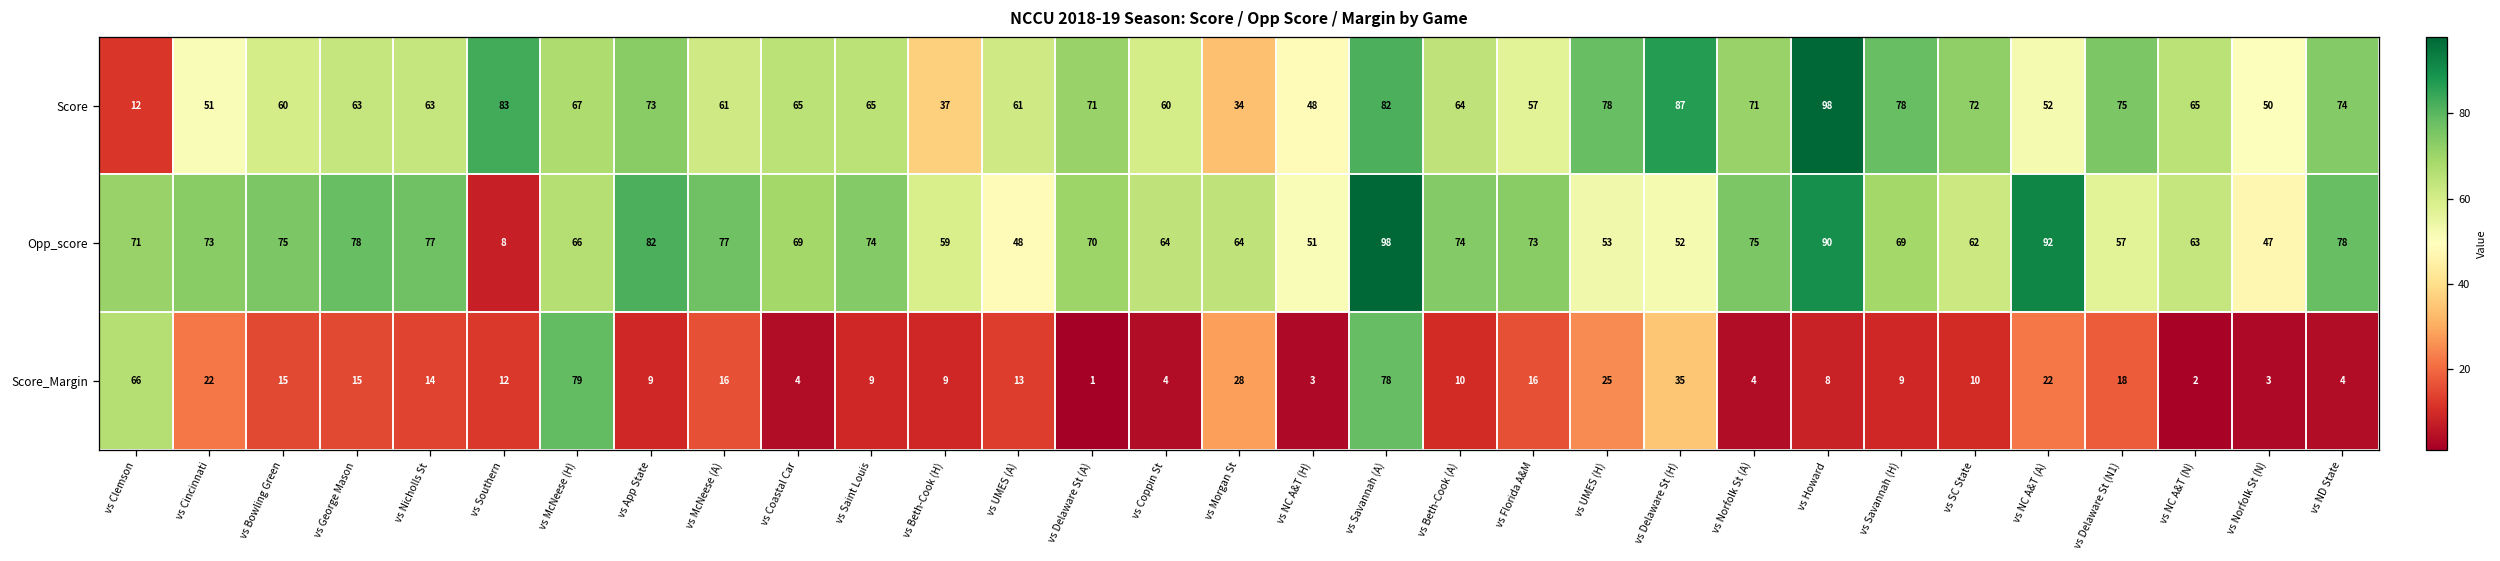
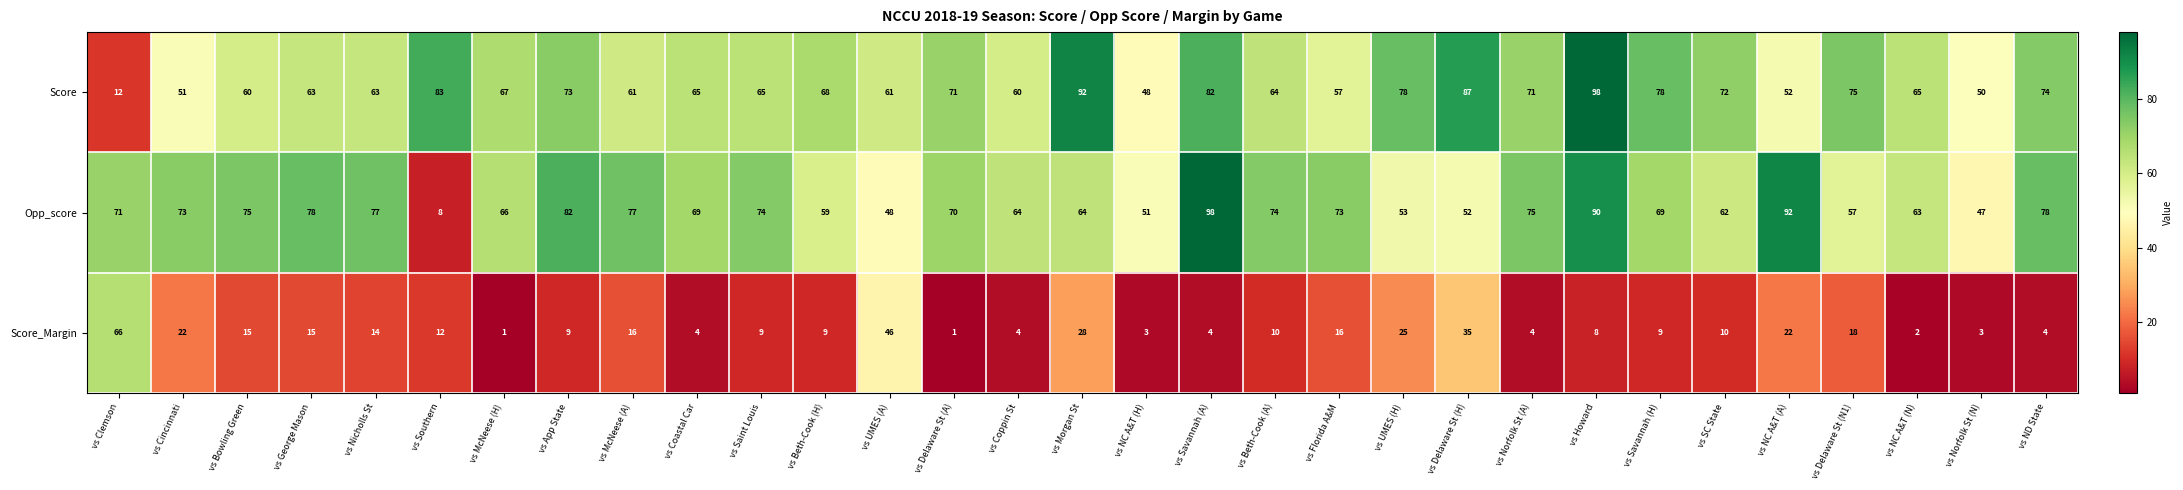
Score, vs Beth-Cook (H): 37 -> 68
Score, vs Morgan St: 34 -> 92
Score_Margin, vs McNeese (H): 79 -> 1
Score_Margin, vs UMES (A): 13 -> 46
Score_Margin, vs Savannah (A): 78 -> 4
